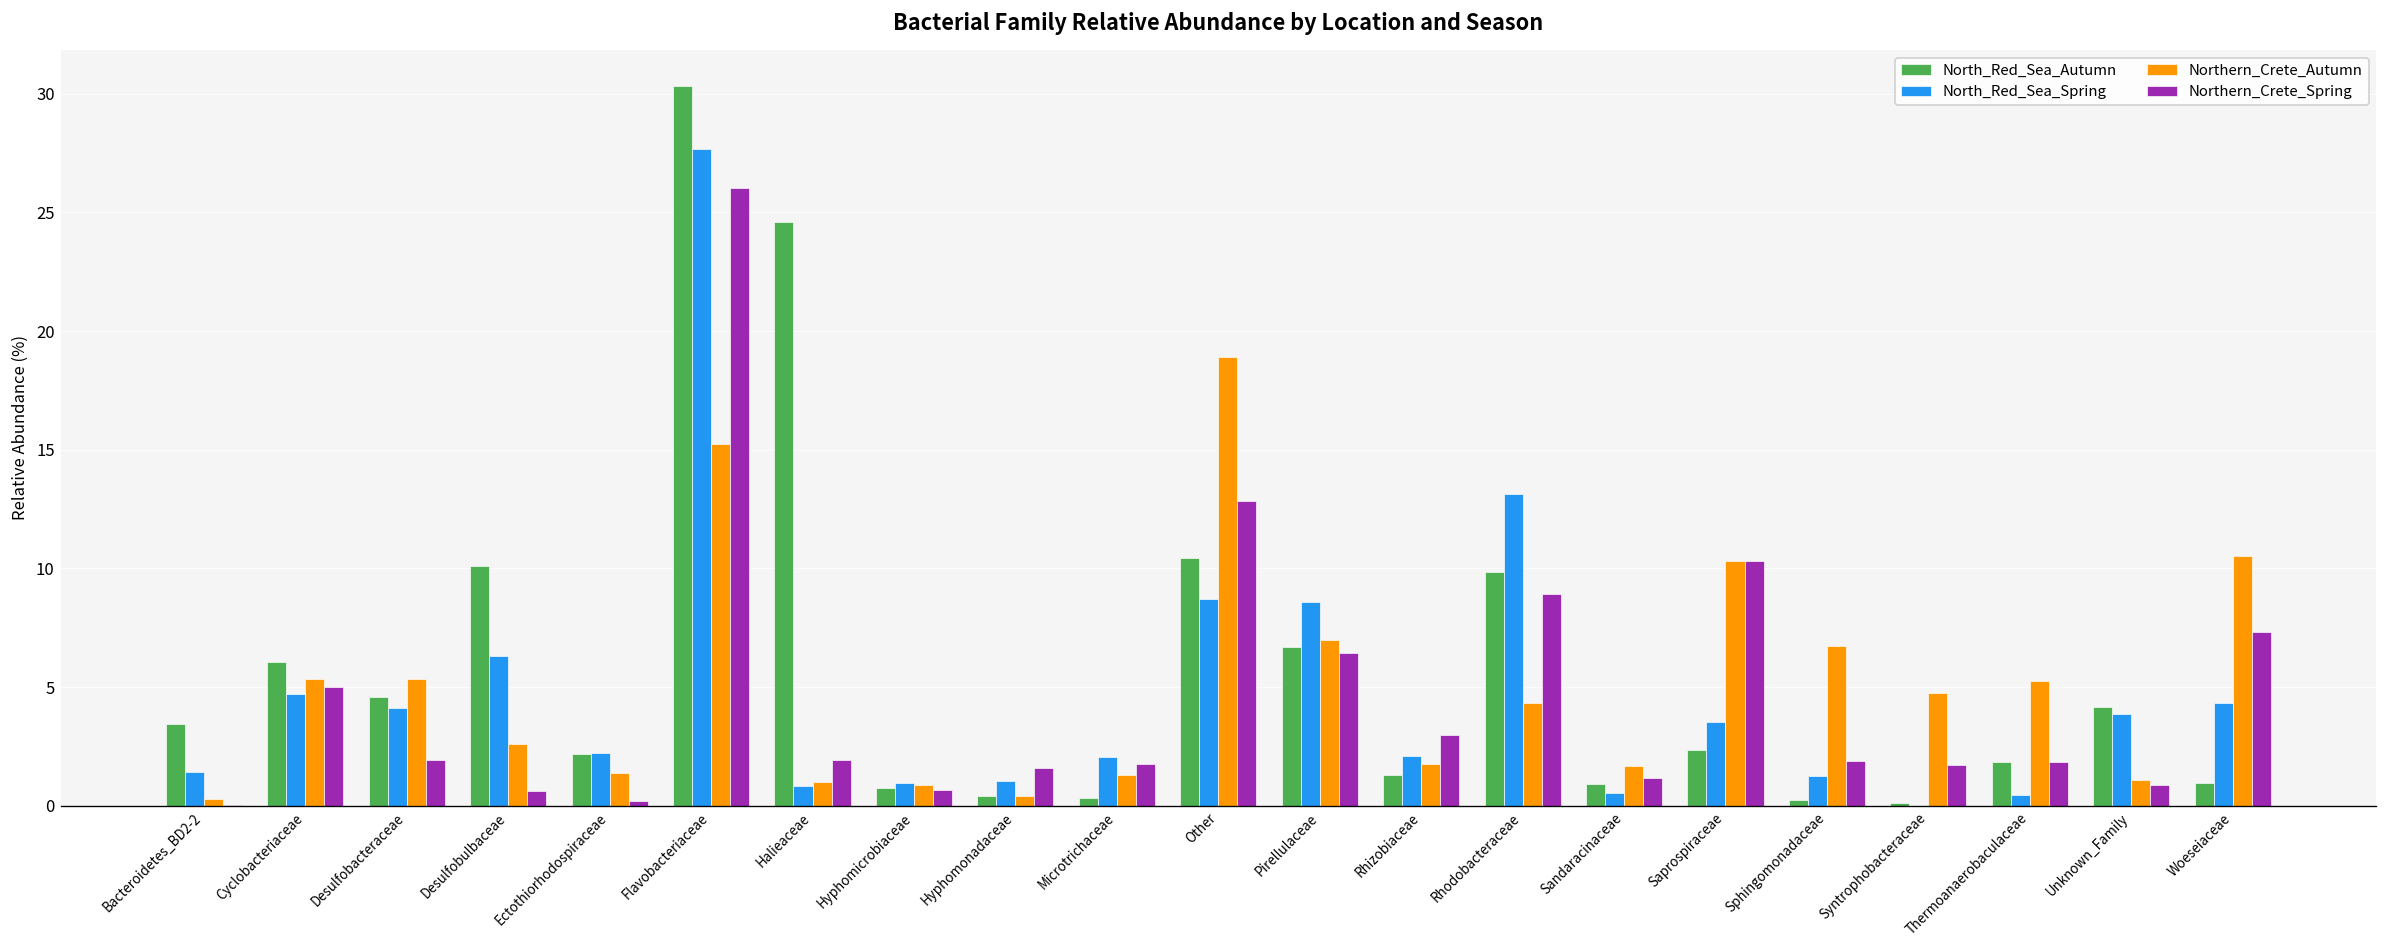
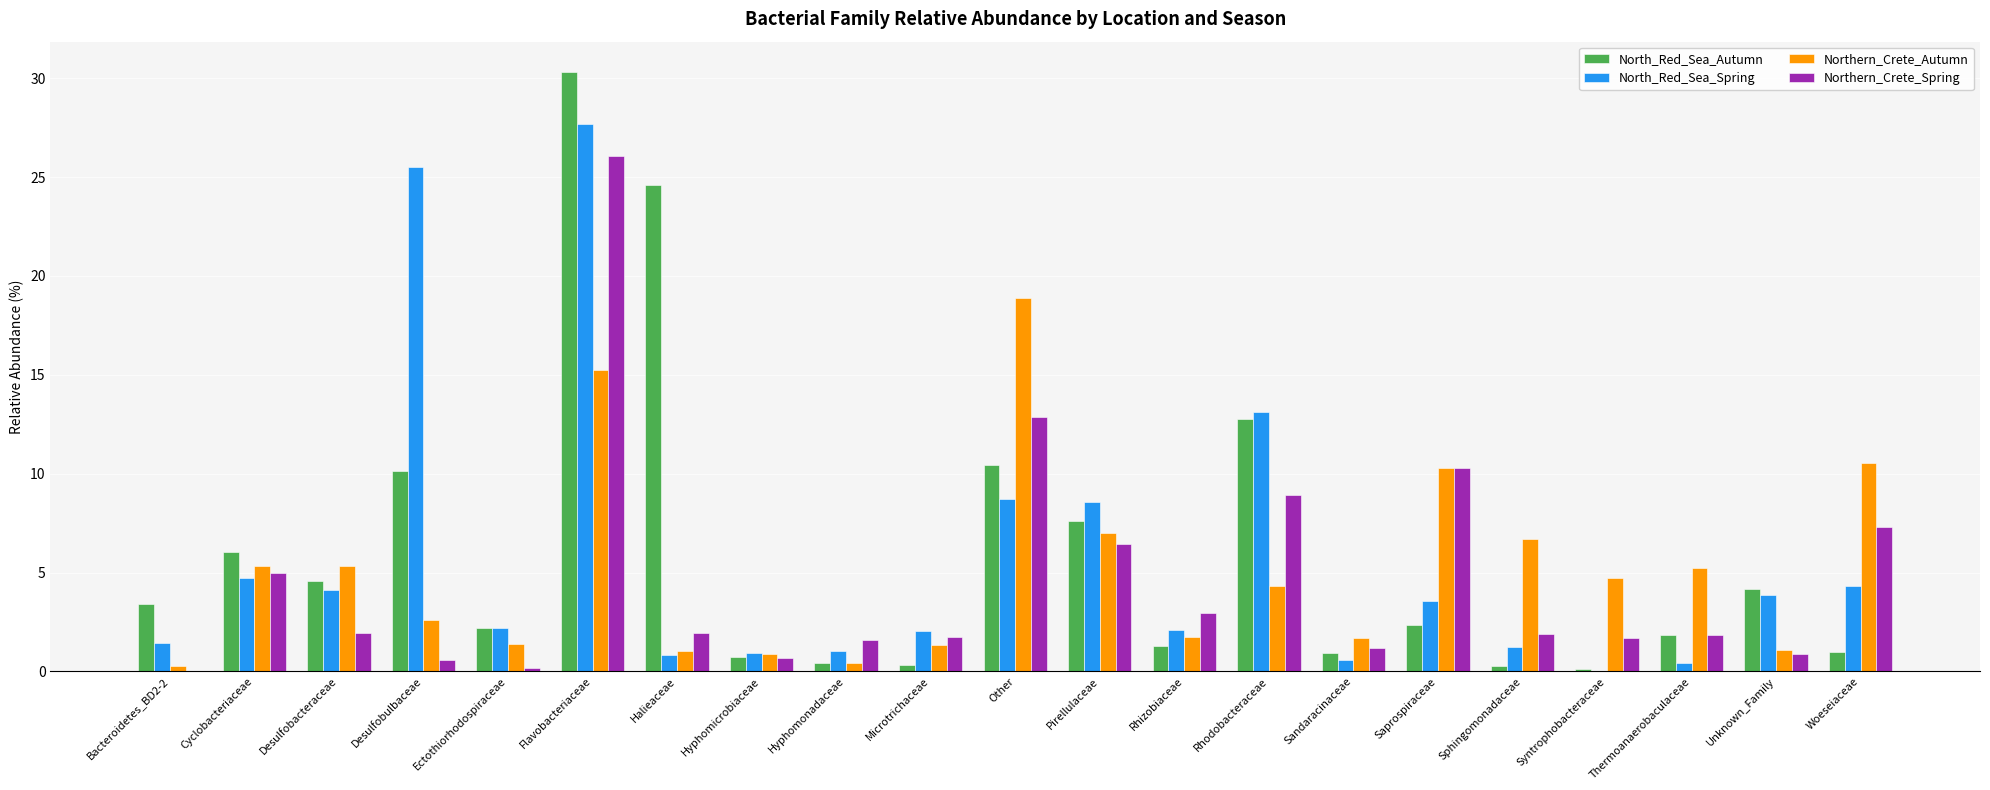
North_Red_Sea_Spring, Desulfobulbaceae: 6.3 -> 25.5
North_Red_Sea_Autumn, Pirellulaceae: 6.7 -> 7.6
North_Red_Sea_Autumn, Rhodobacteraceae: 9.9 -> 12.8
